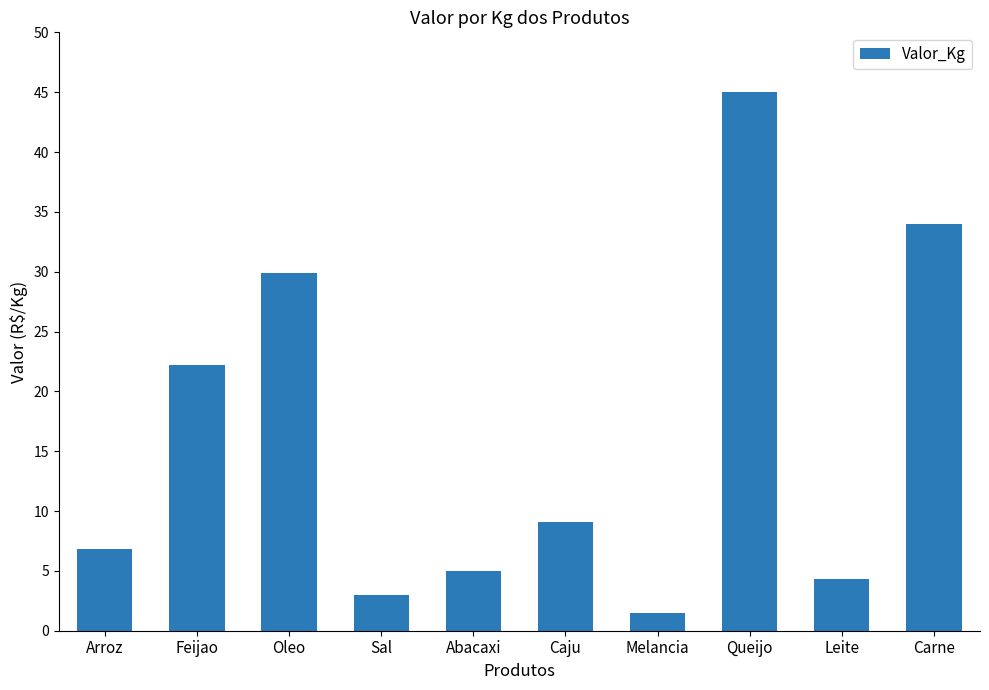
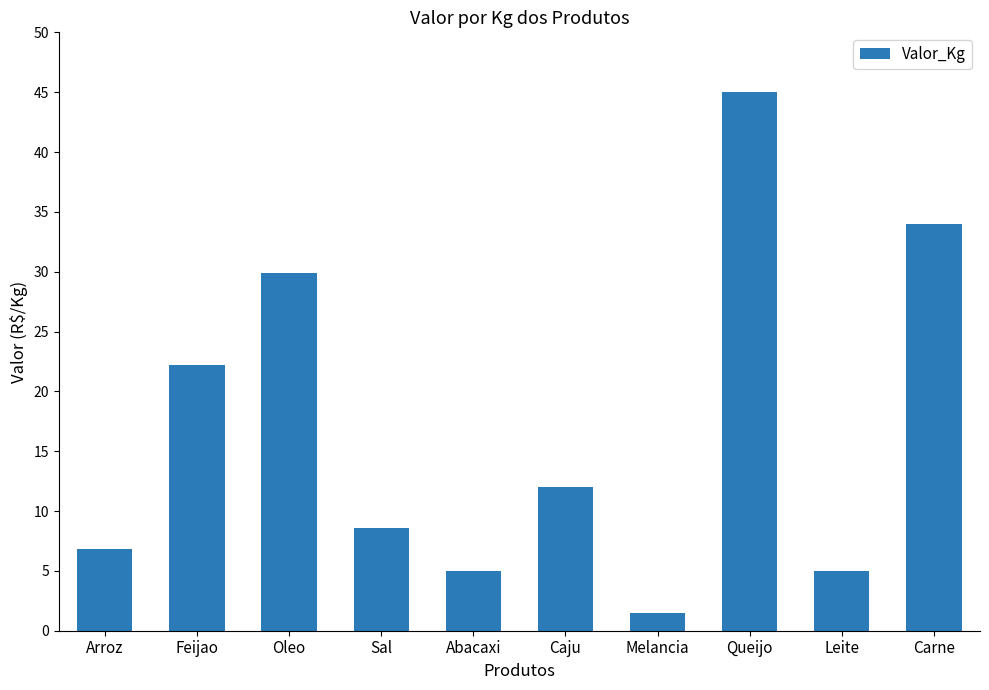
Sal: 3.0 -> 8.6
Caju: 9.1 -> 12.0
Leite: 4.3 -> 5.0
